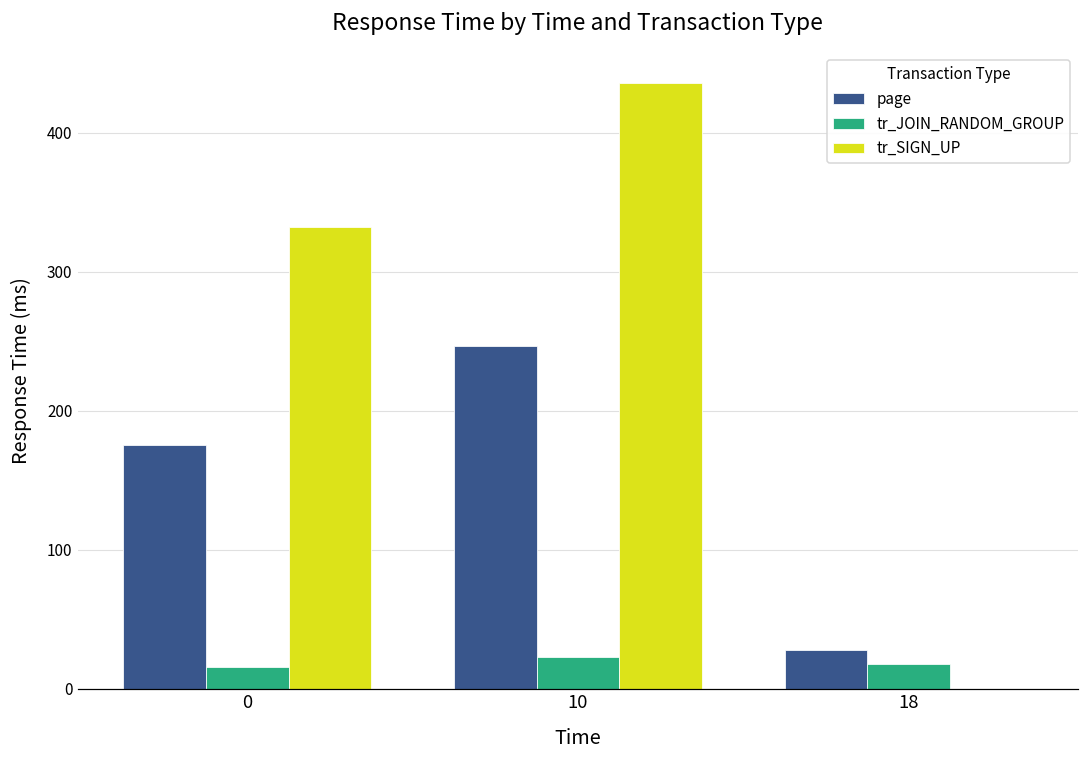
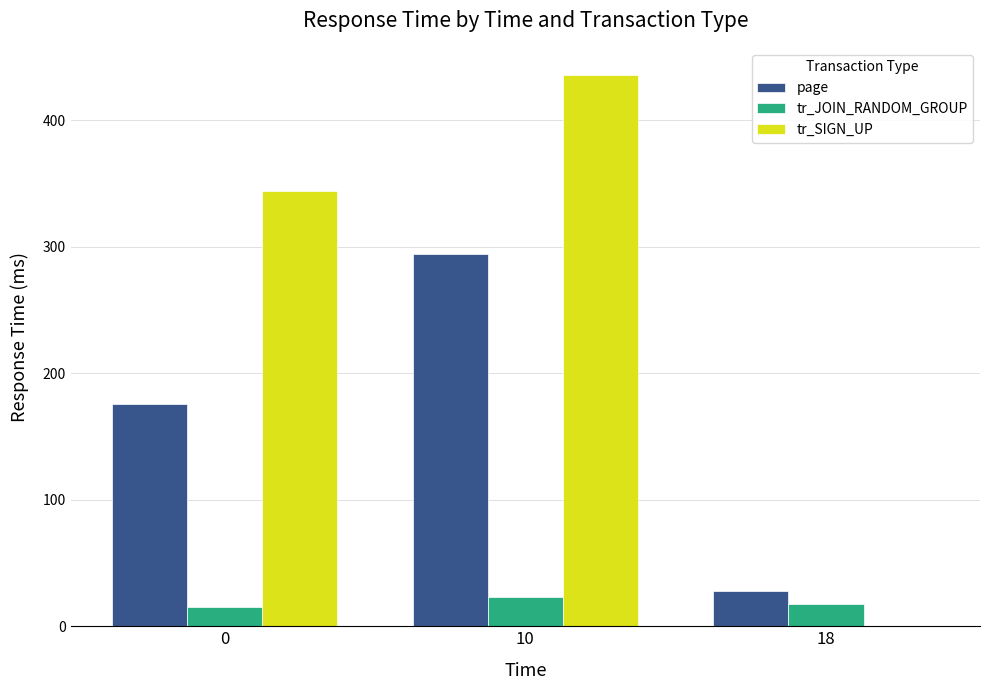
tr_SIGN_UP, 0: 332 -> 344
page, 10: 247 -> 294
